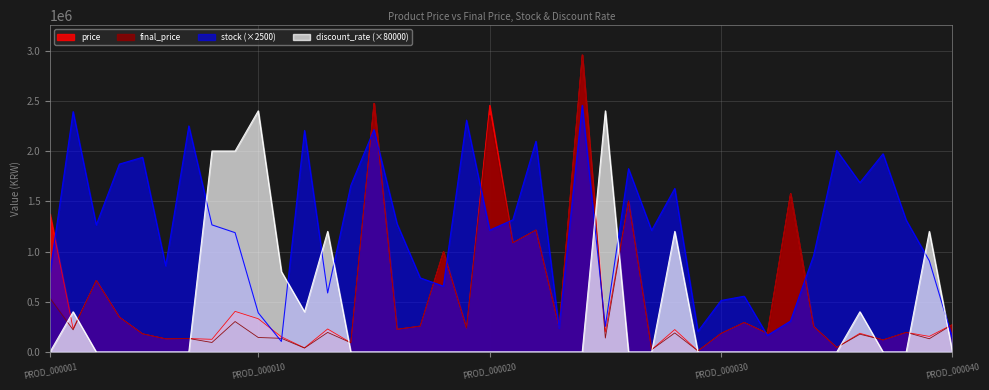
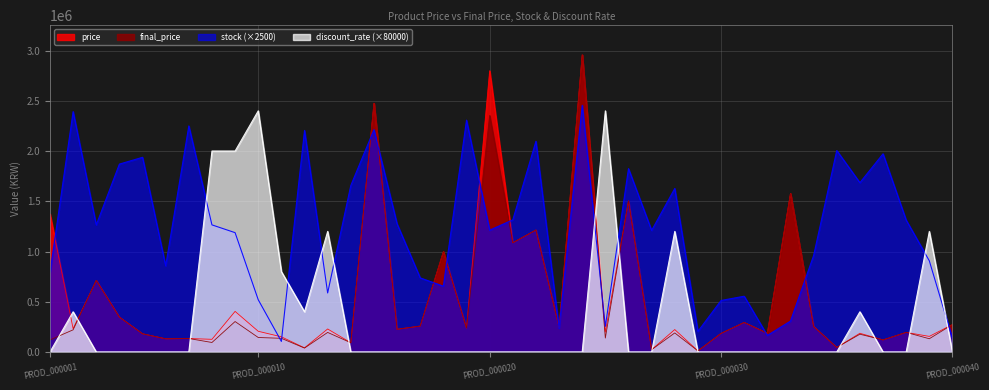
final_price, PROD_000001: 530000 -> 120000
price, PROD_000010: 330000 -> 210000
stock (×2500), PROD_000010: 390000 -> 520000
price, PROD_000020: 2460000 -> 2800000
